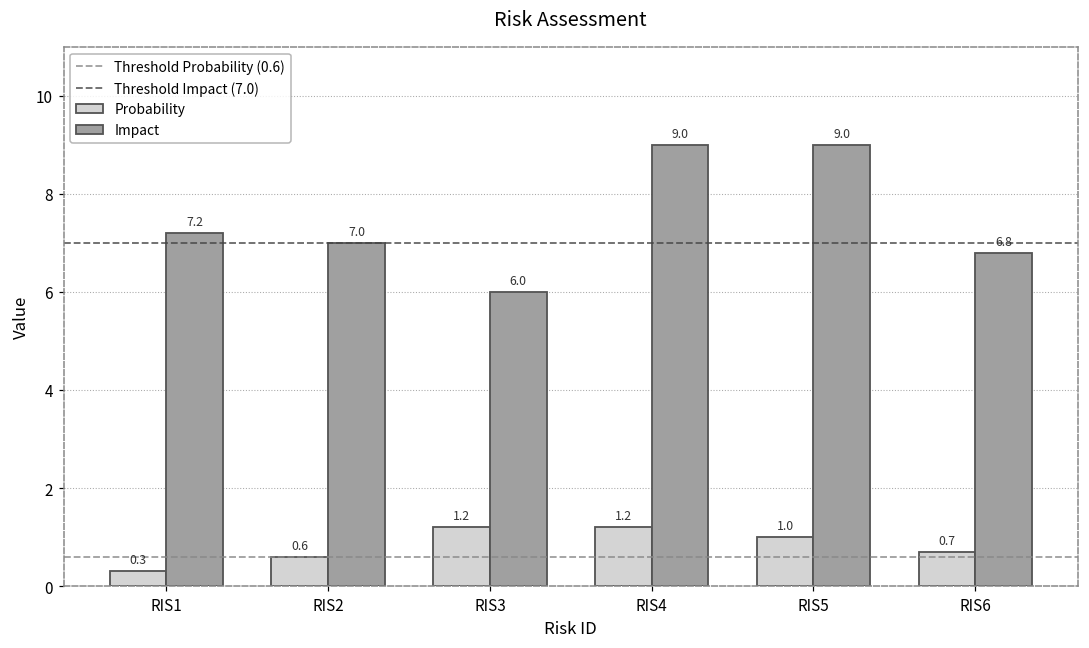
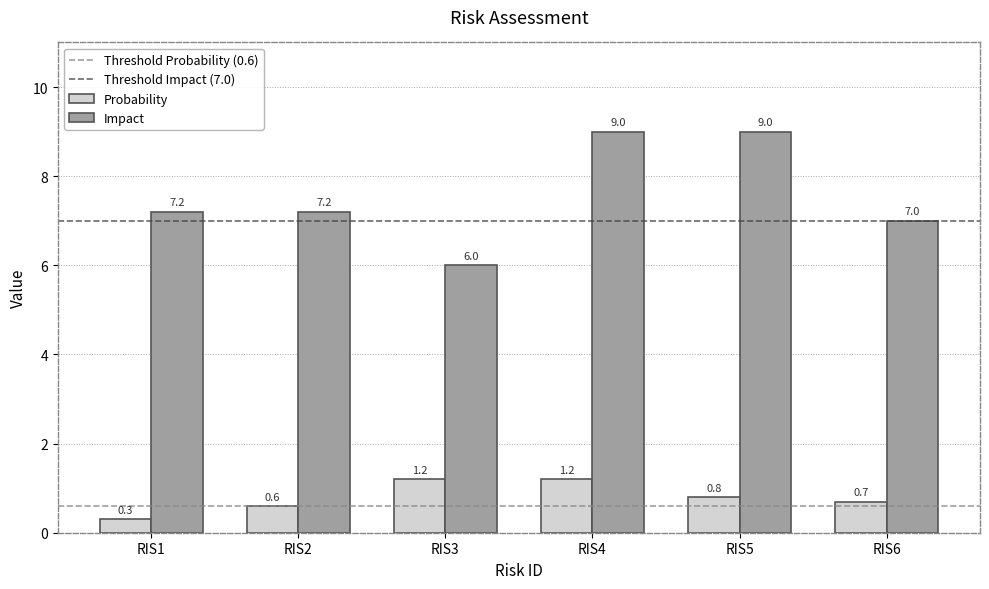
Impact, RIS2: 7.0 -> 7.2
Probability, RIS5: 1.0 -> 0.8
Impact, RIS6: 6.8 -> 7.0
